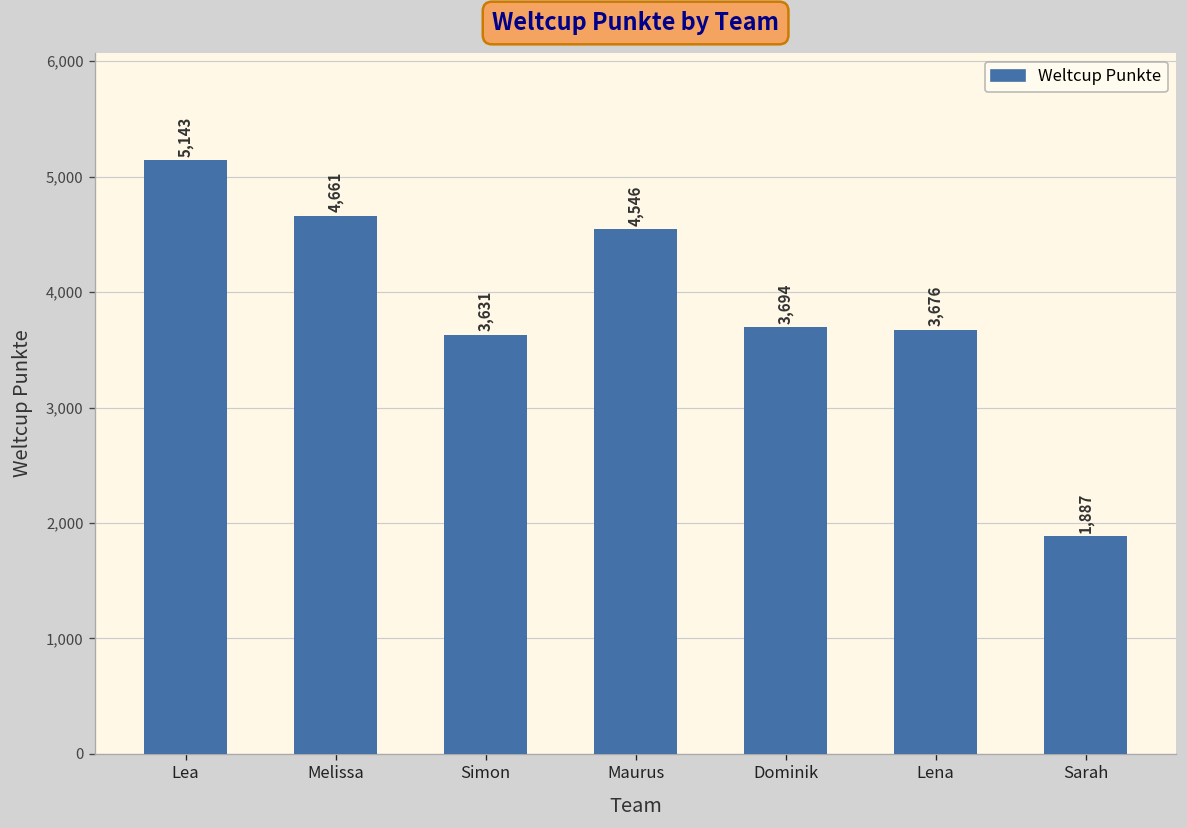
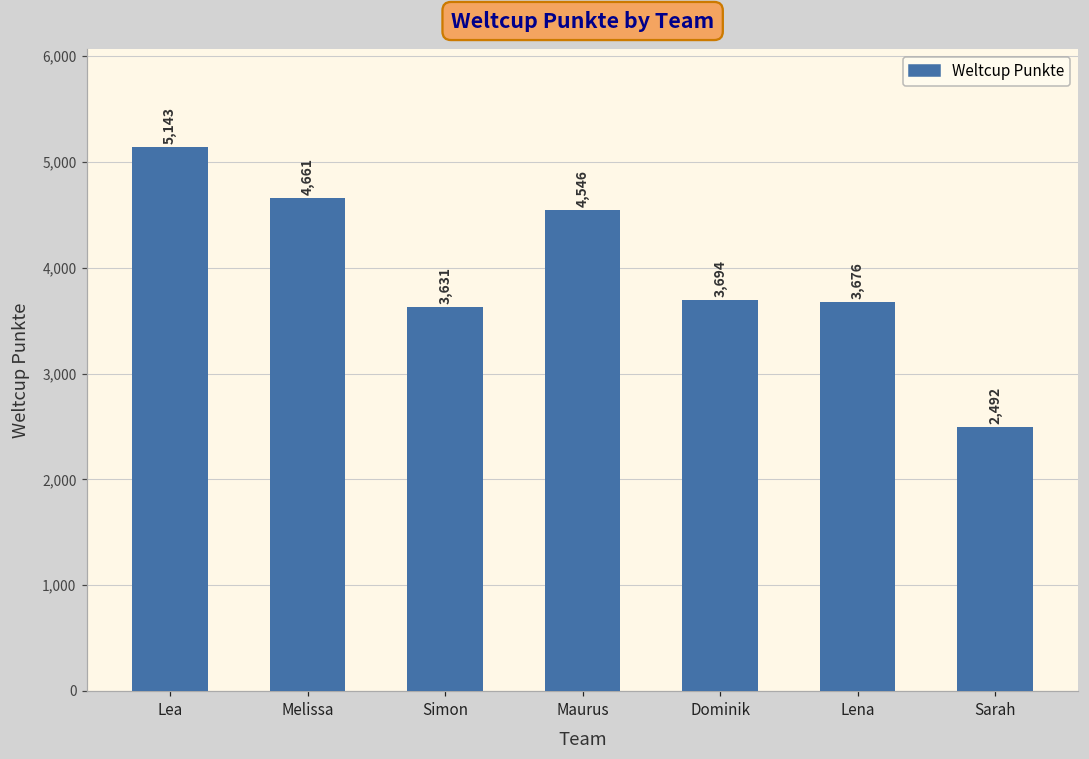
Sarah: 1,887 -> 2,492
